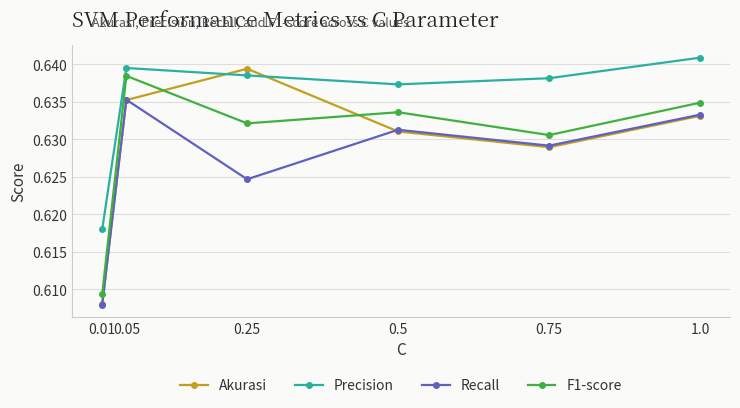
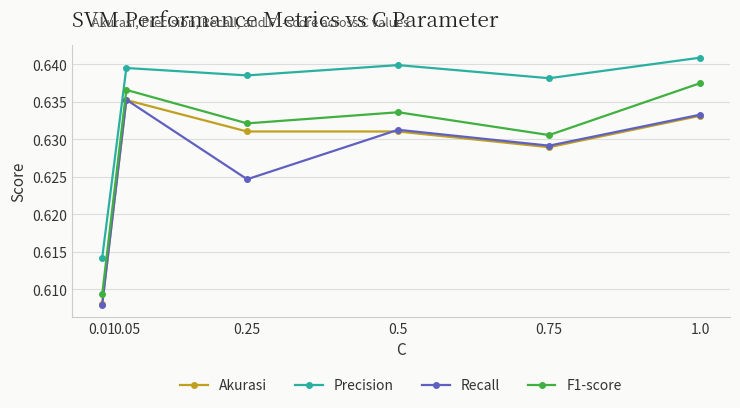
Precision, 0.01: 0.618 -> 0.614
F1-score, 0.05: 0.638 -> 0.637
Akurasi, 0.25: 0.639 -> 0.631
Precision, 0.5: 0.637 -> 0.640
F1-score, 1.0: 0.635 -> 0.637
